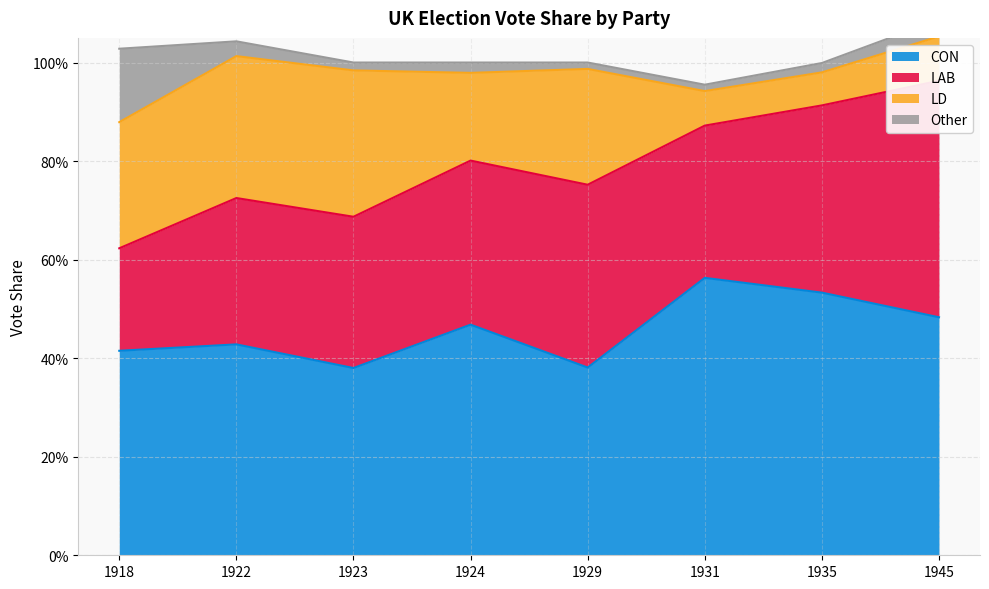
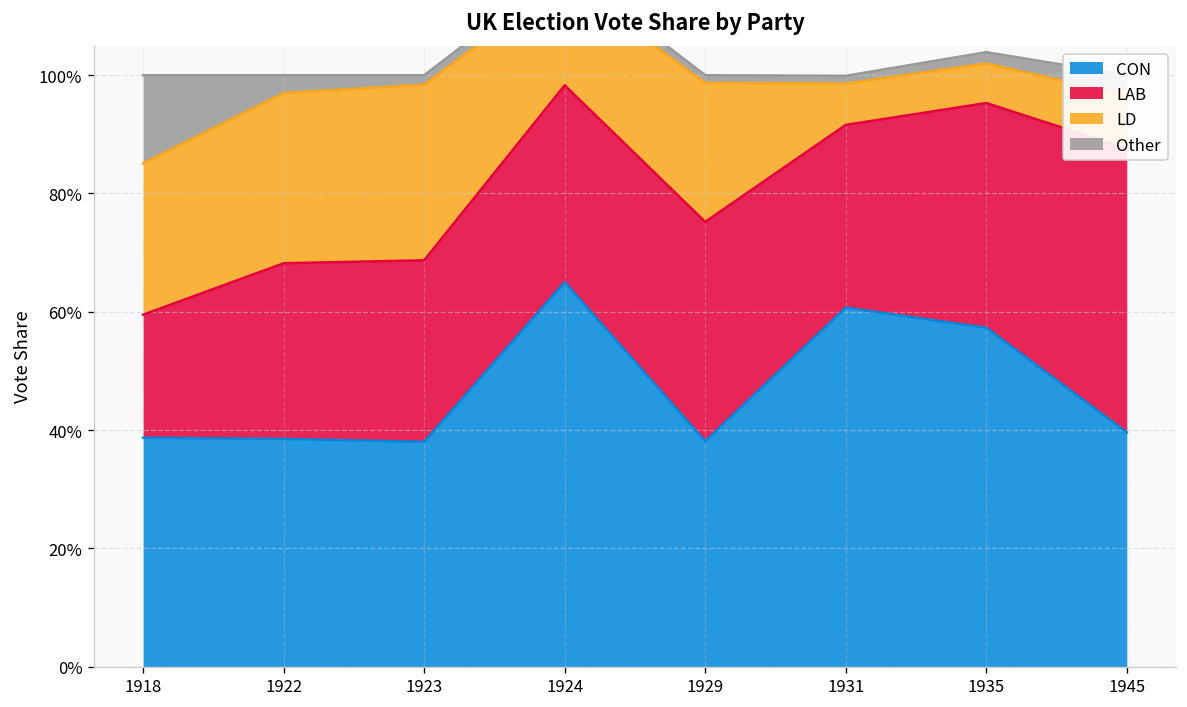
CON, 1918: 42% -> 39%
CON, 1922: 43% -> 39%
CON, 1924: 47% -> 65%
CON, 1931: 56% -> 61%
CON, 1935: 53% -> 57%
CON, 1945: 48% -> 40%
